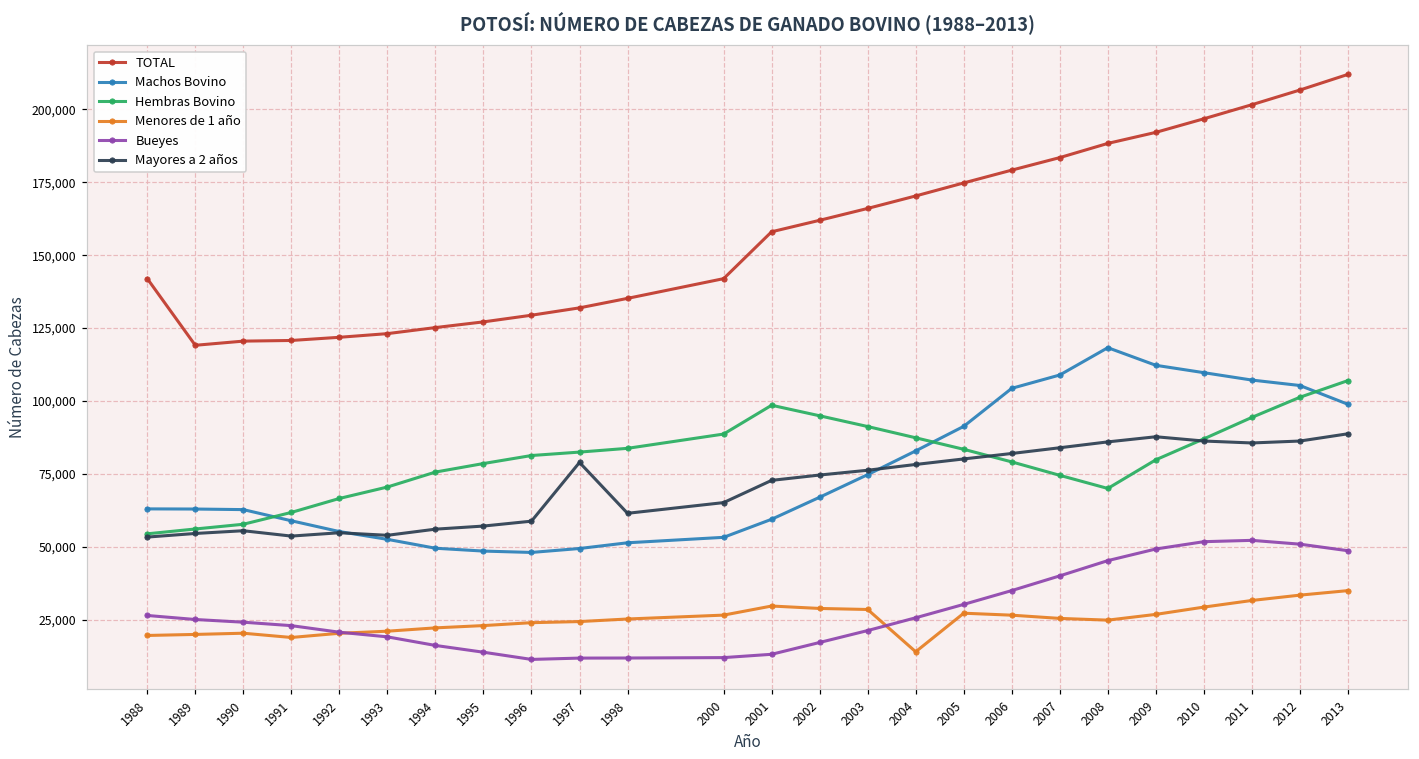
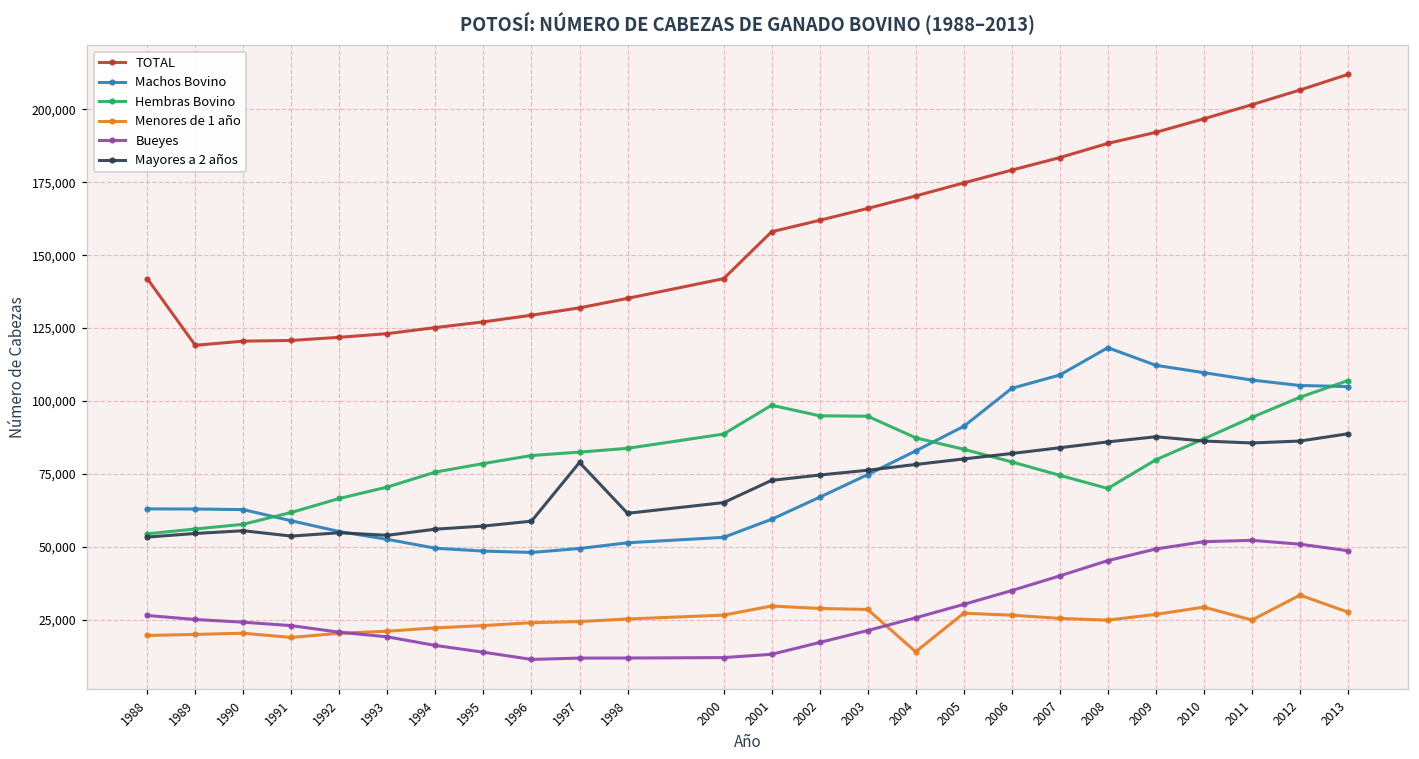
Hembras Bovino, 2003: 91,000 -> 95,000
Menores de 1 año, 2011: 32,000 -> 25,000
Machos Bovino, 2013: 99,000 -> 105,000
Menores de 1 año, 2013: 35,000 -> 28,000
